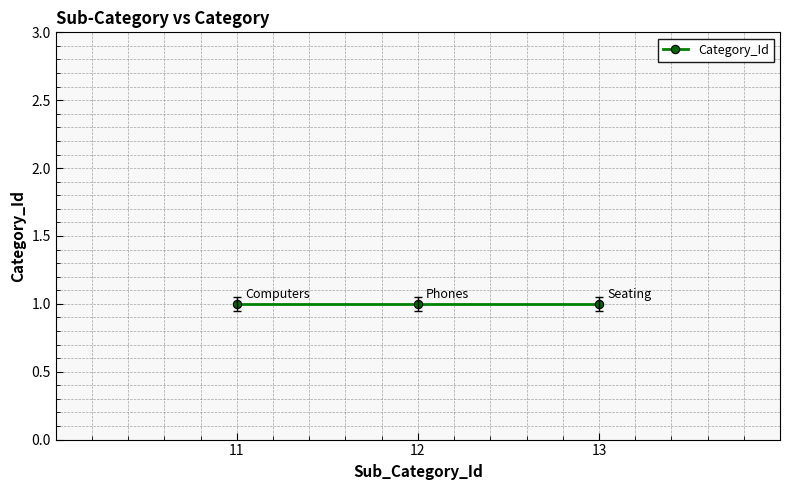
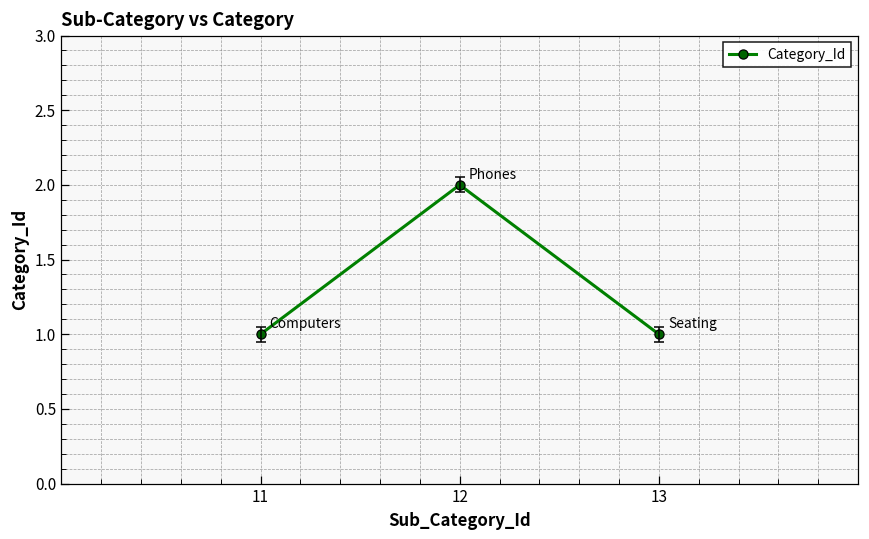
Category_Id, 12: 1 -> 2
